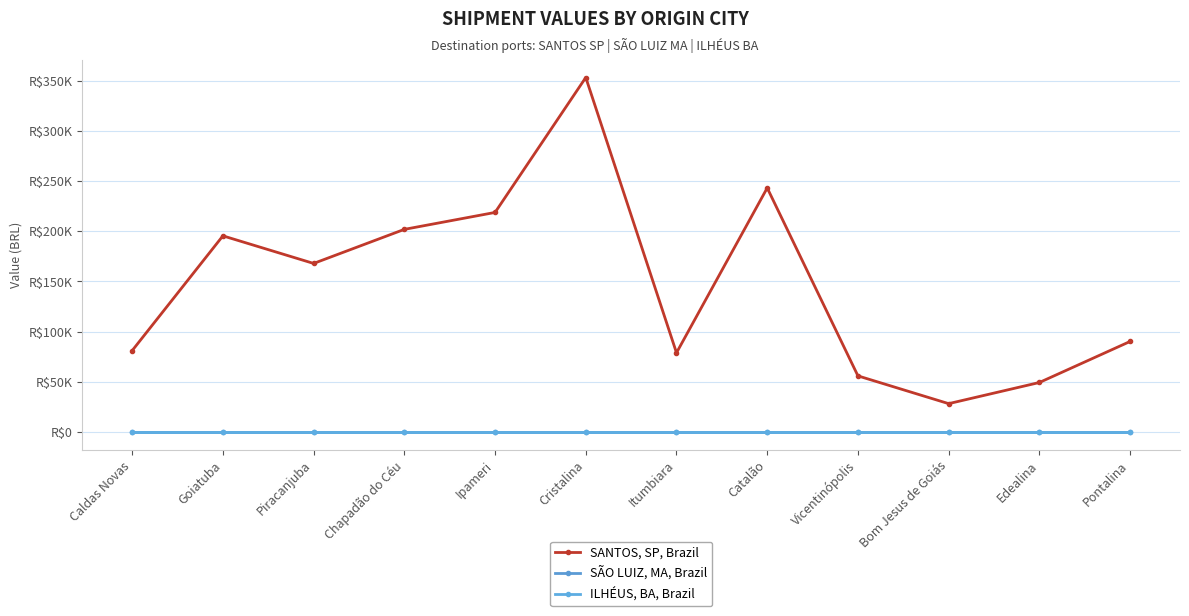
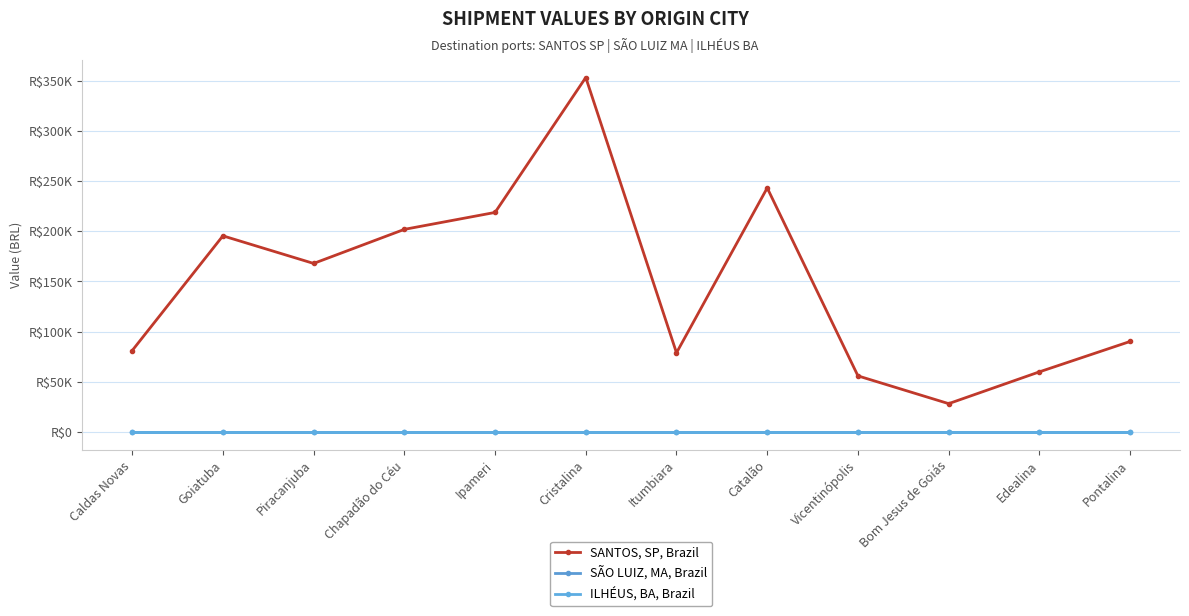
SANTOS, SP, Brazil, Edealina: R$49000 -> R$60000
